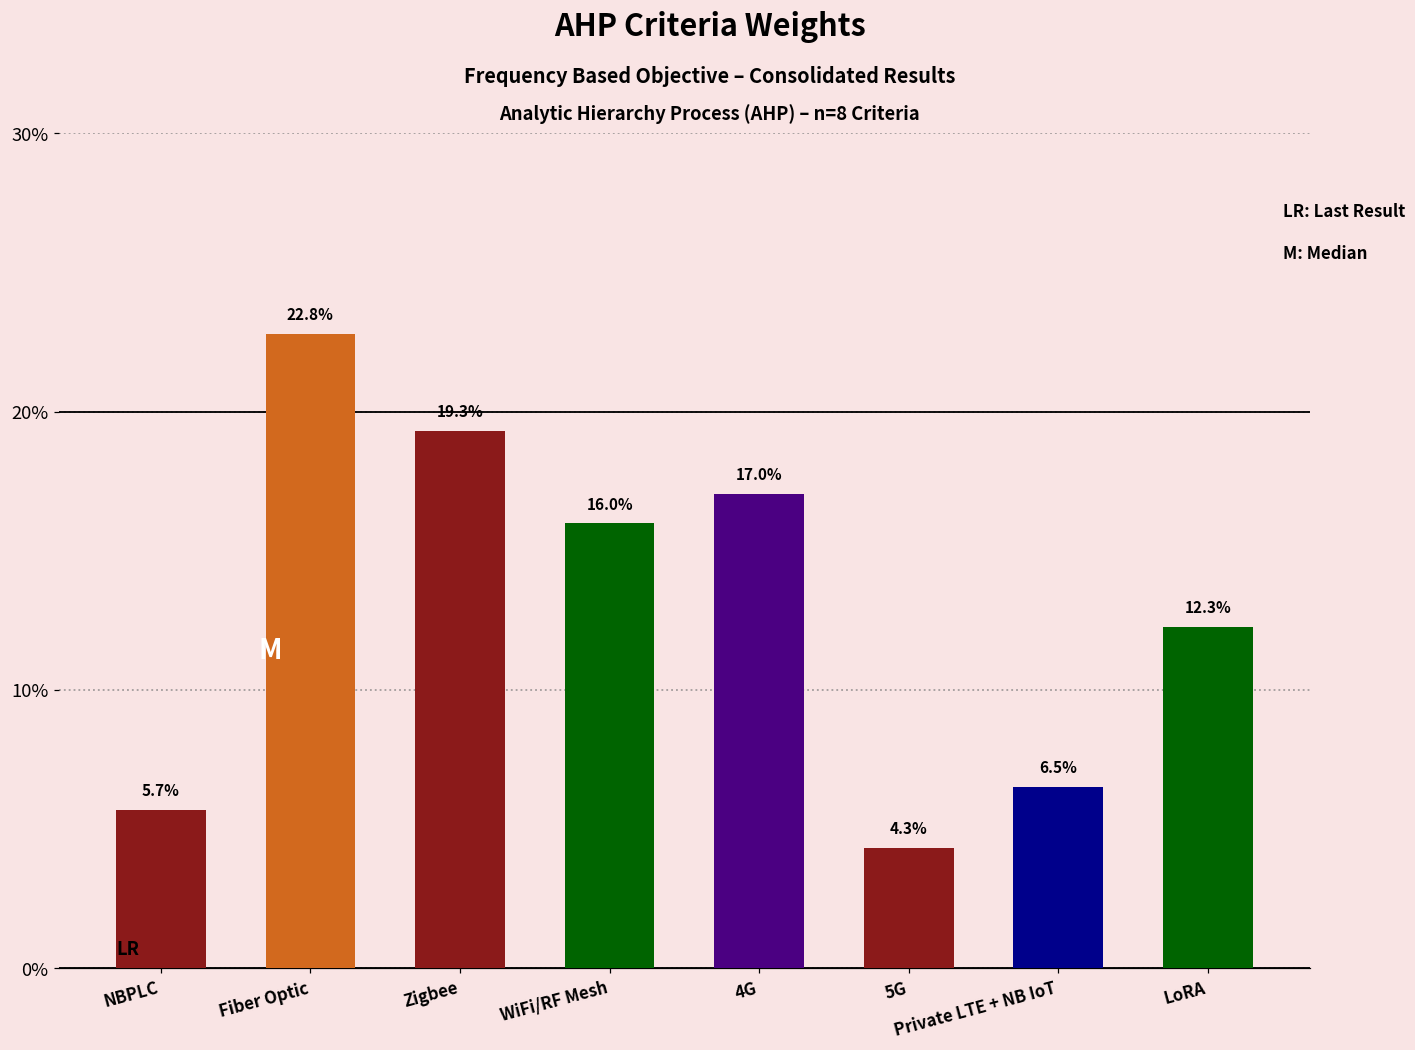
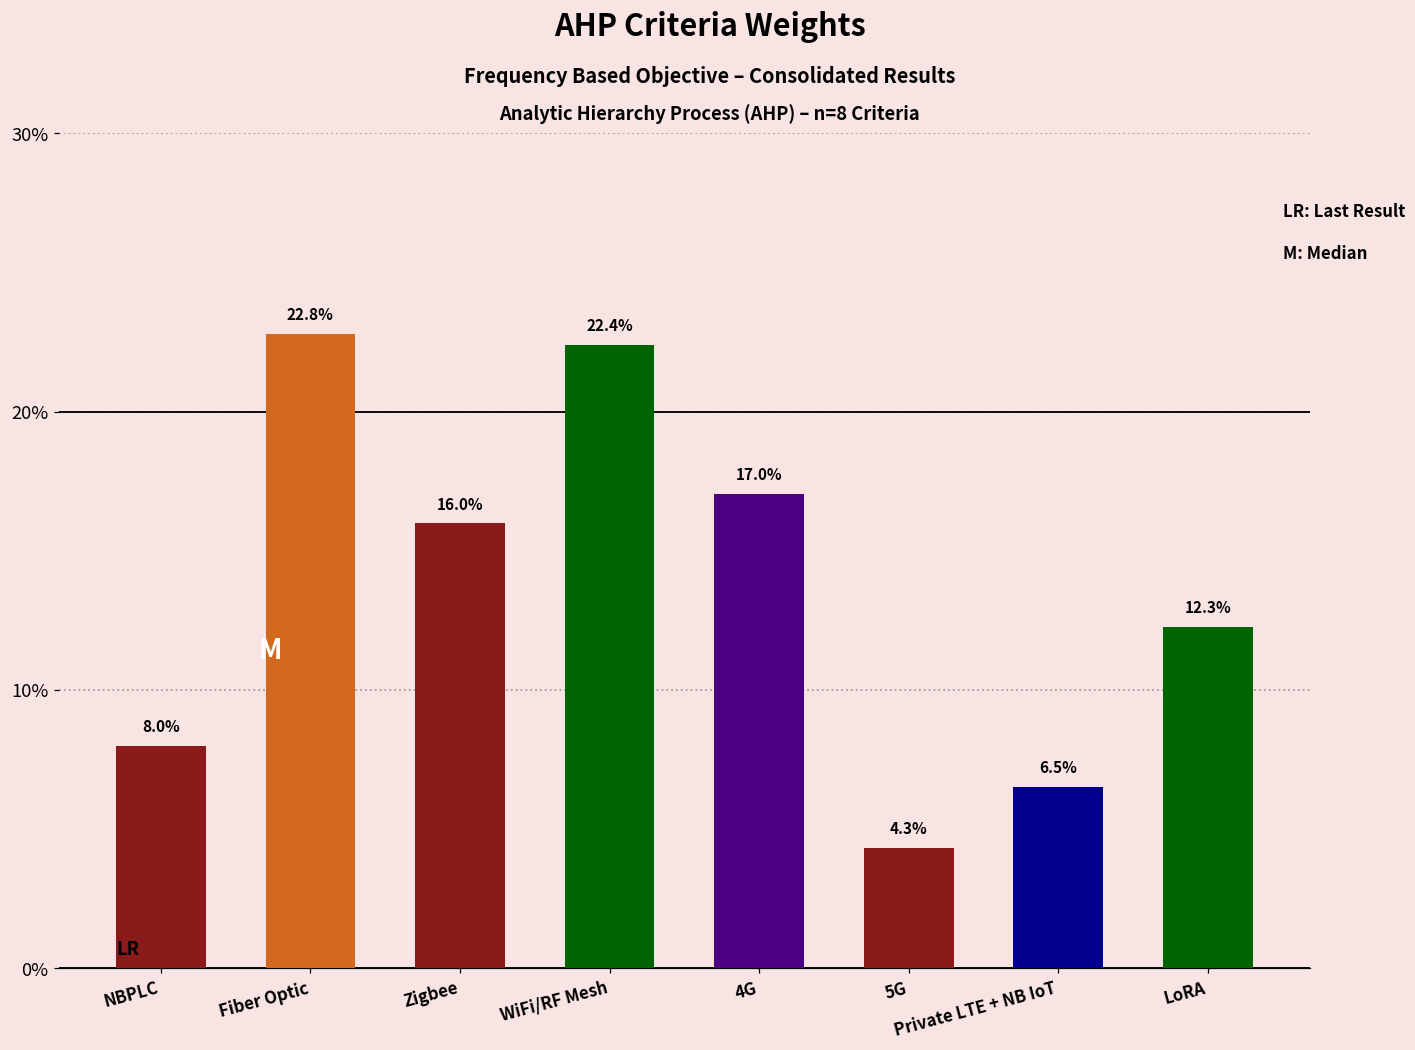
NBPLC: 5.7% -> 8.0%
Zigbee: 19.3% -> 16.0%
WiFi/RF Mesh: 16.0% -> 22.4%
